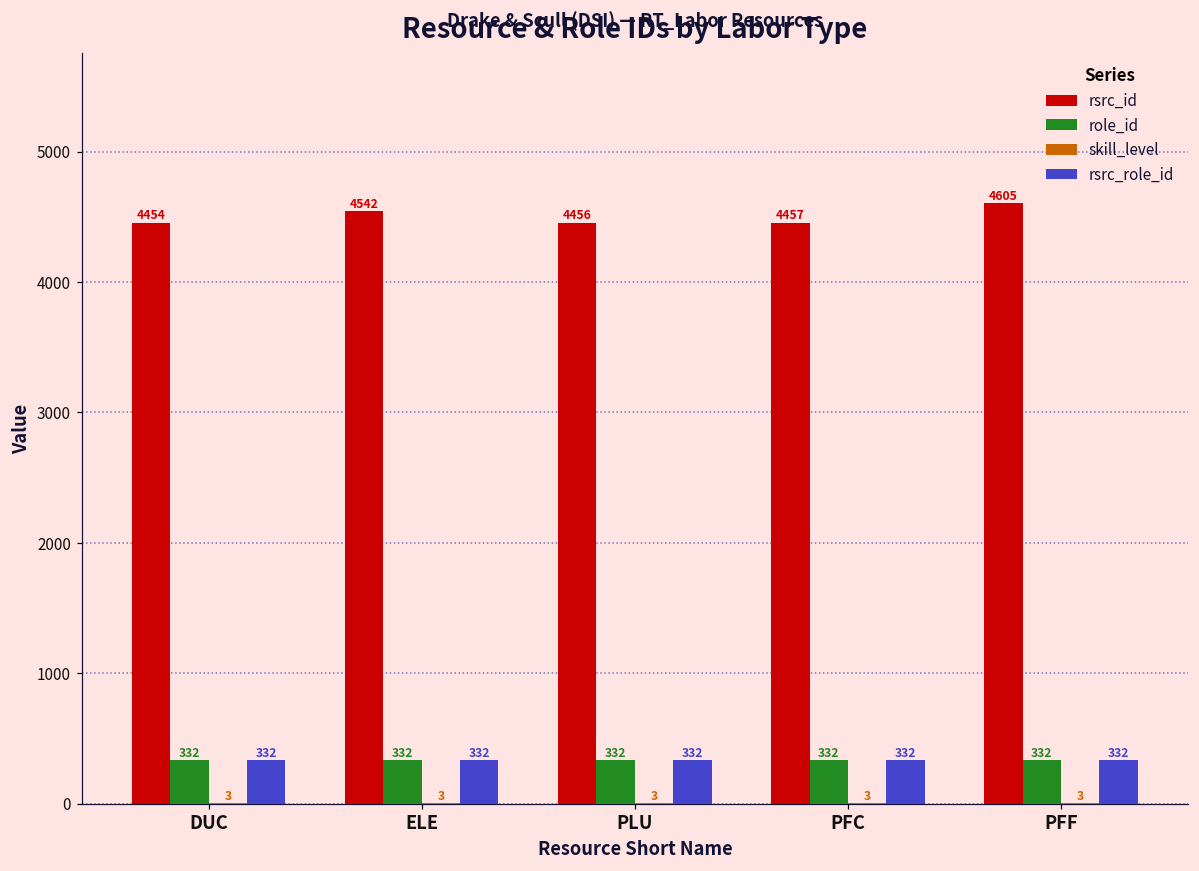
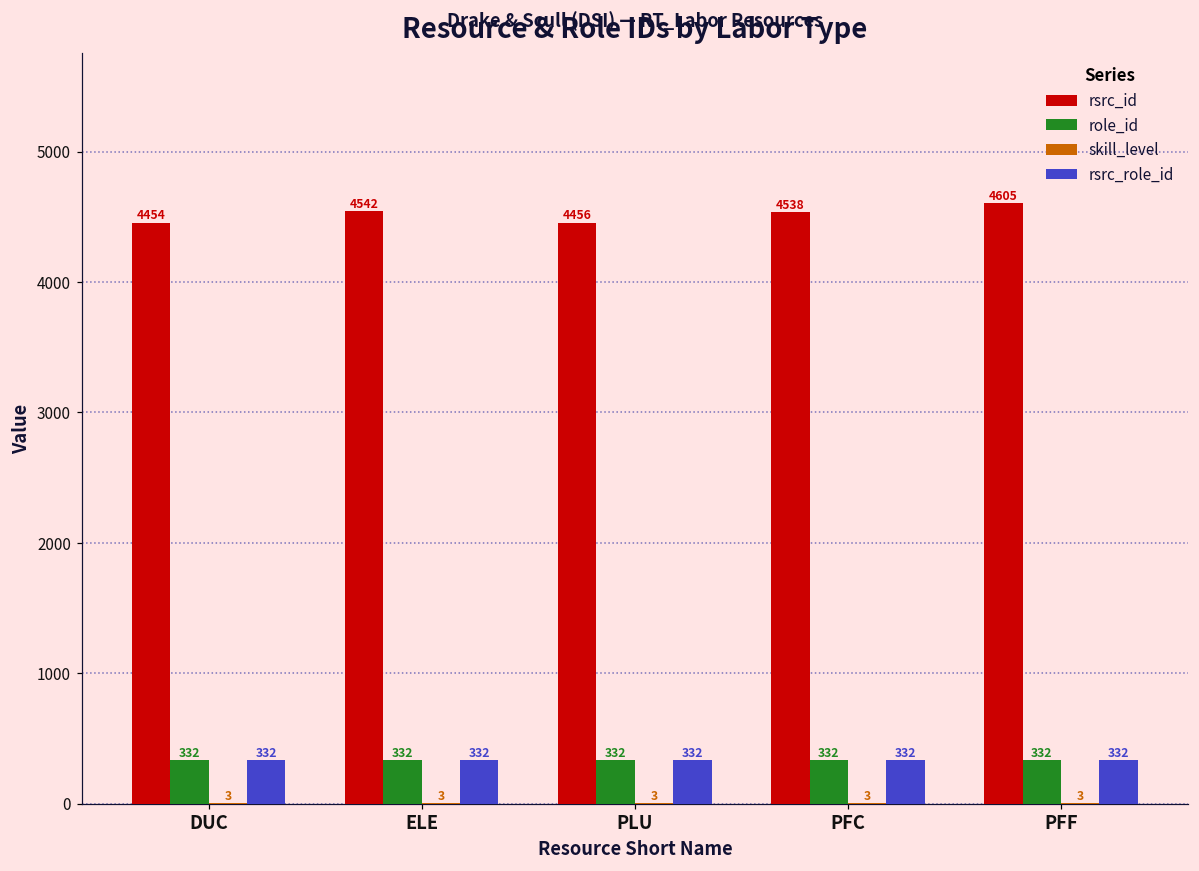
rsrc_id, PFC: 4457 -> 4538
